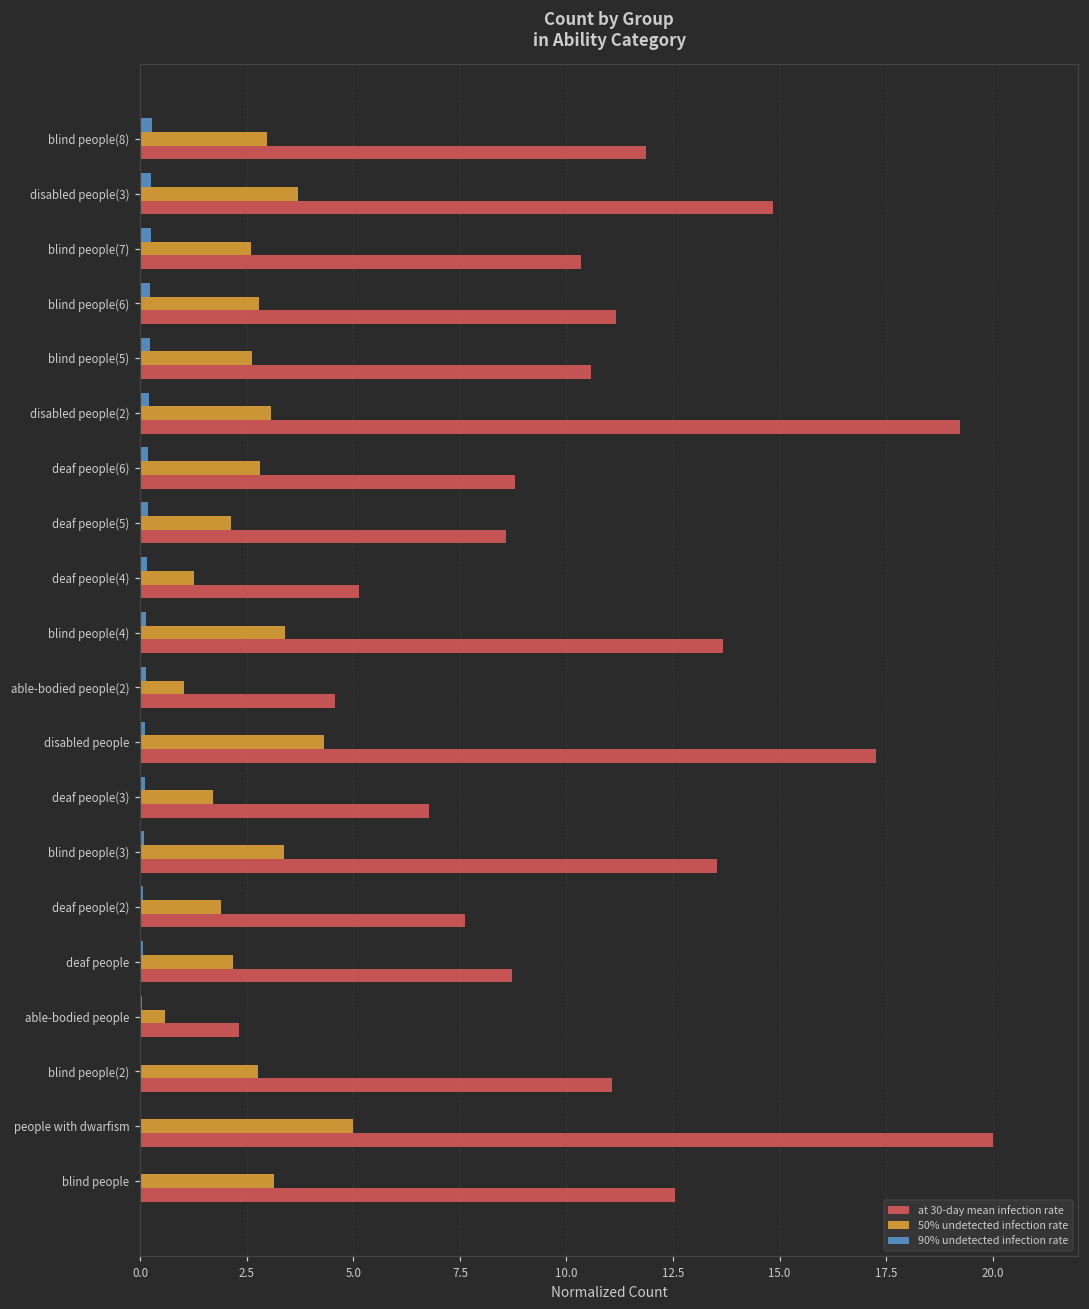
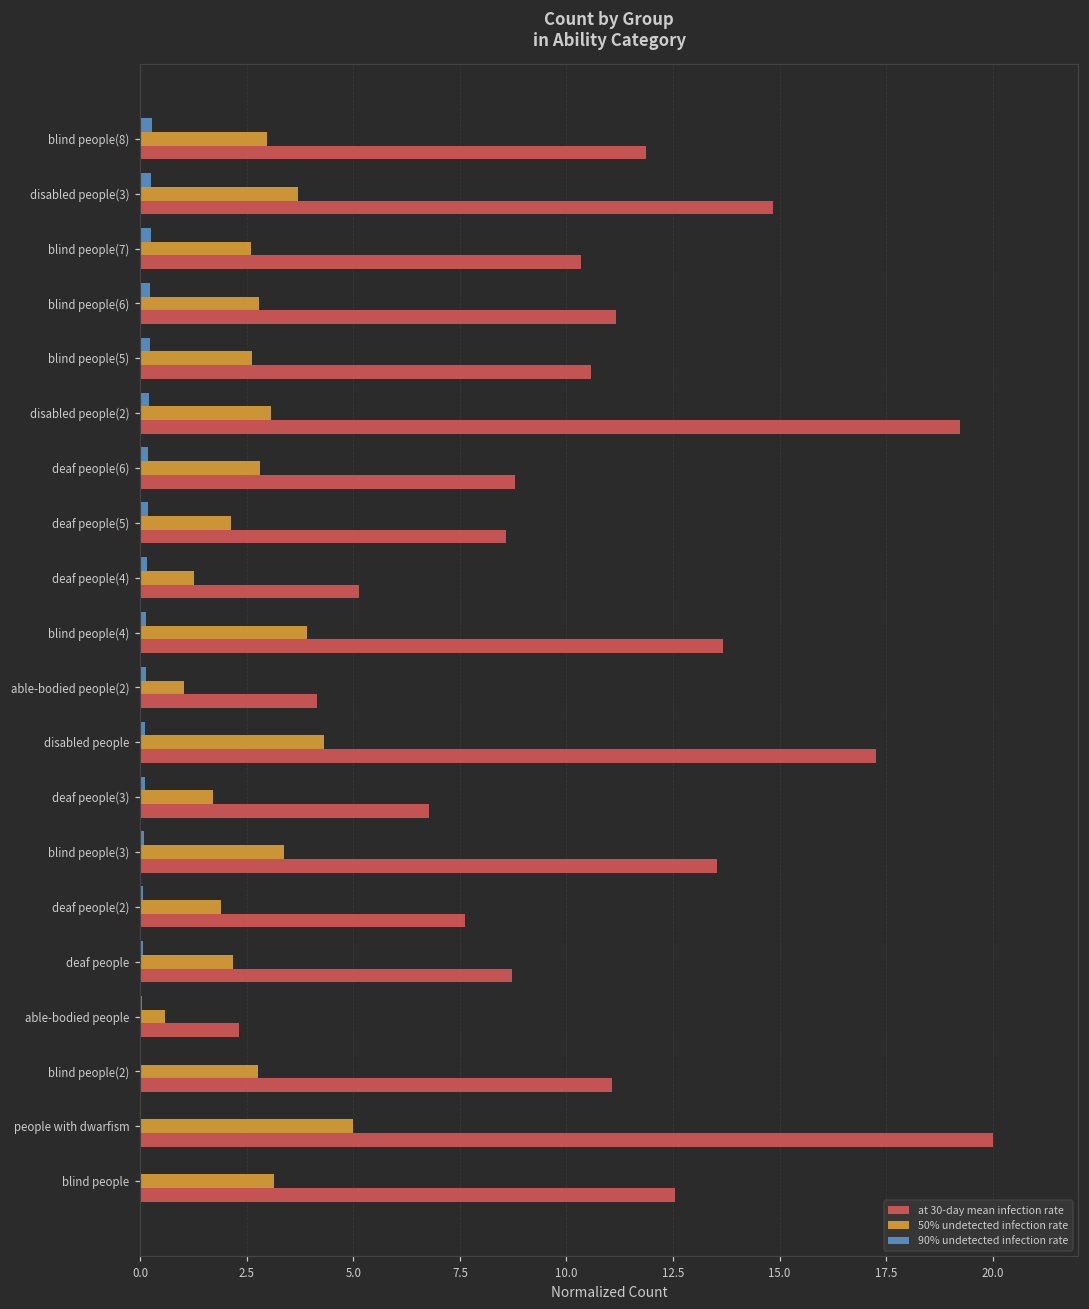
50% undetected infection rate, blind people(4): 3.4 -> 3.9
at 30-day mean infection rate, able-bodied people(2): 4.6 -> 4.1
